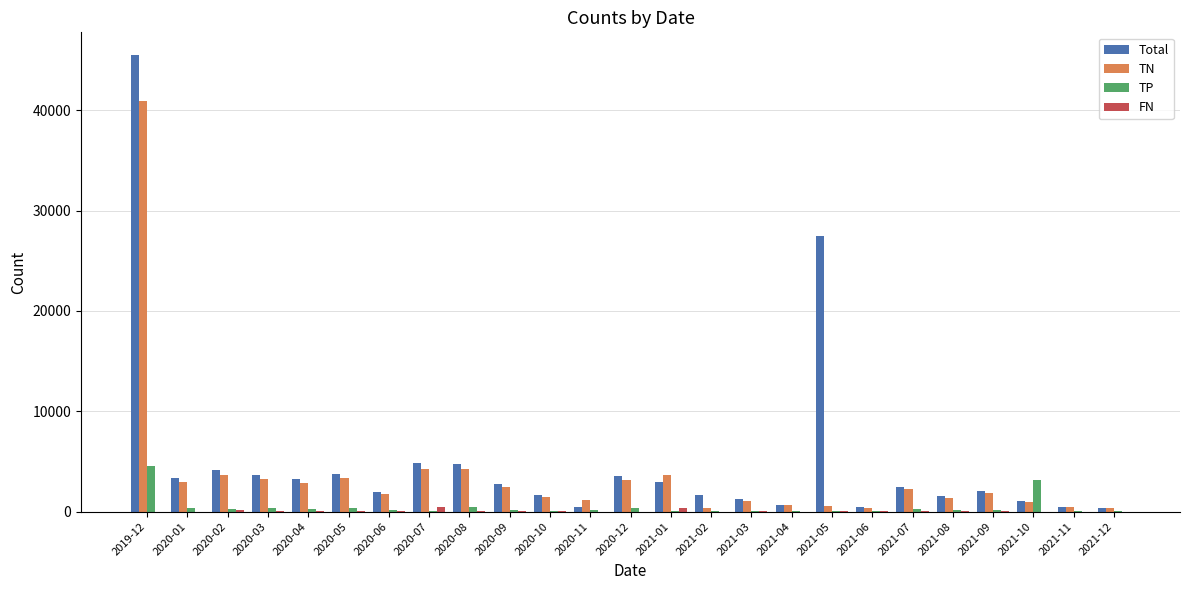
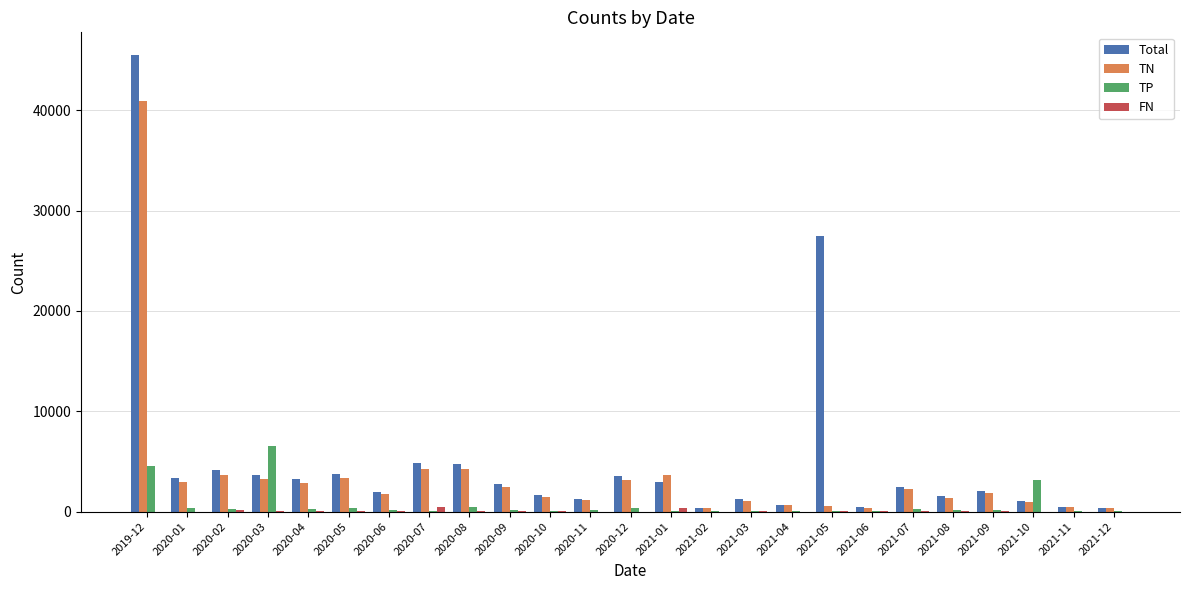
TP, 2020-03: 300 -> 6600
Total, 2020-11: 400 -> 1300
Total, 2021-02: 1700 -> 400
